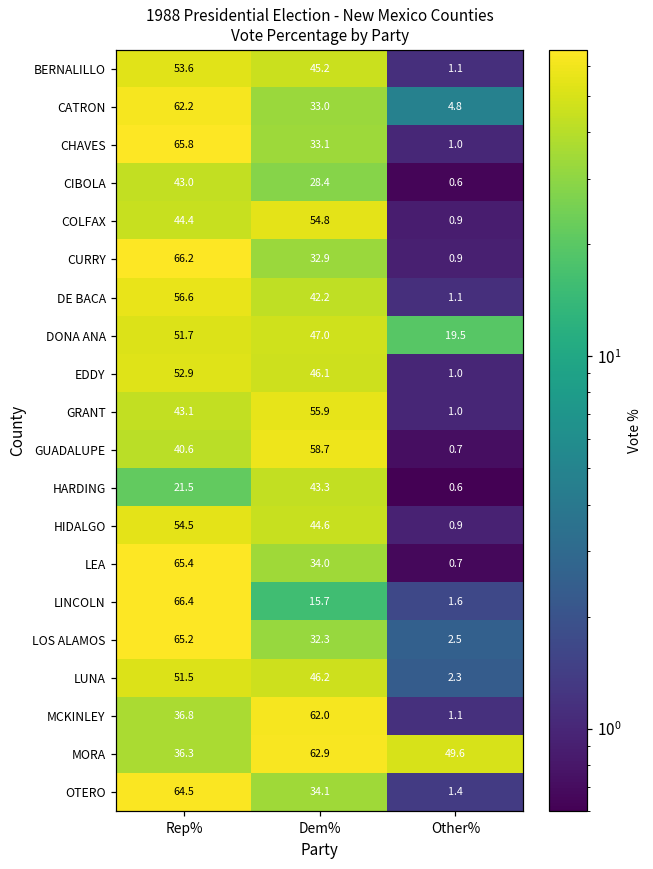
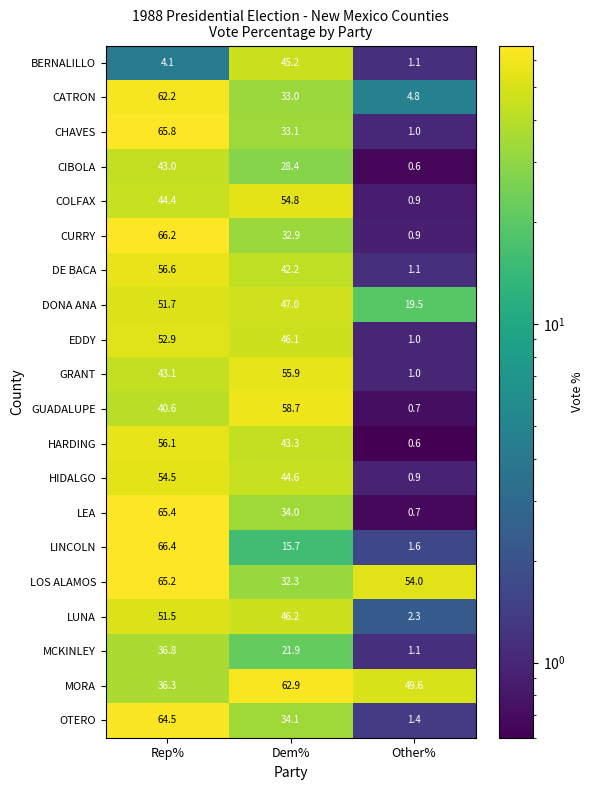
BERNALILLO, Rep%: 53.6 -> 4.1
HARDING, Rep%: 21.5 -> 56.1
LOS ALAMOS, Other%: 2.5 -> 54.0
MCKINLEY, Dem%: 62.0 -> 21.9
